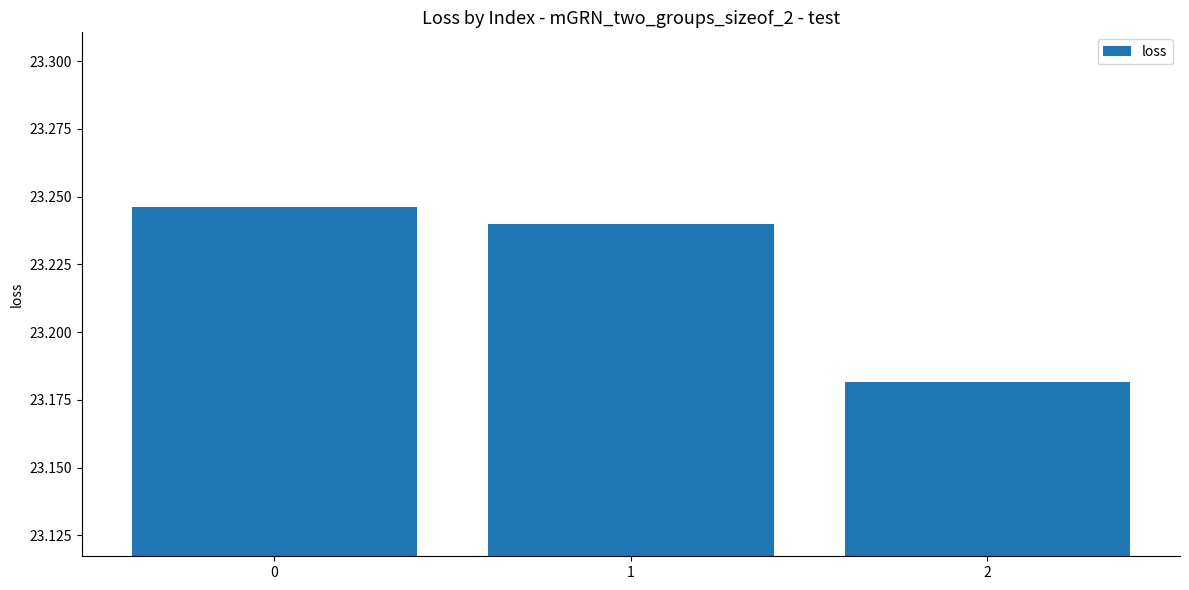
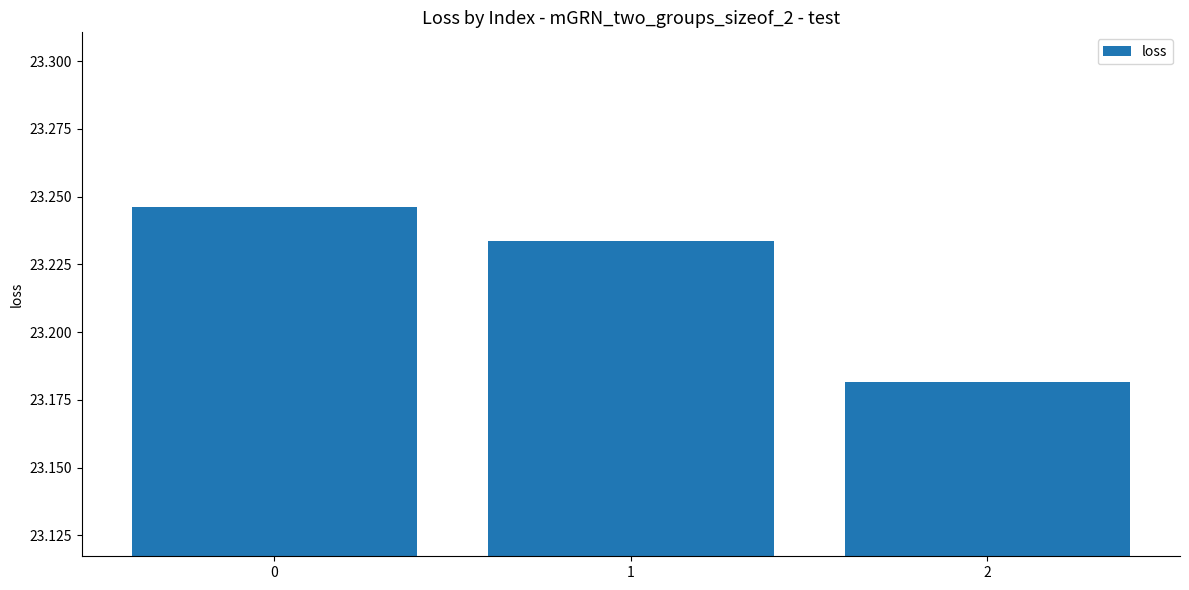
1: 23.240 -> 23.233
